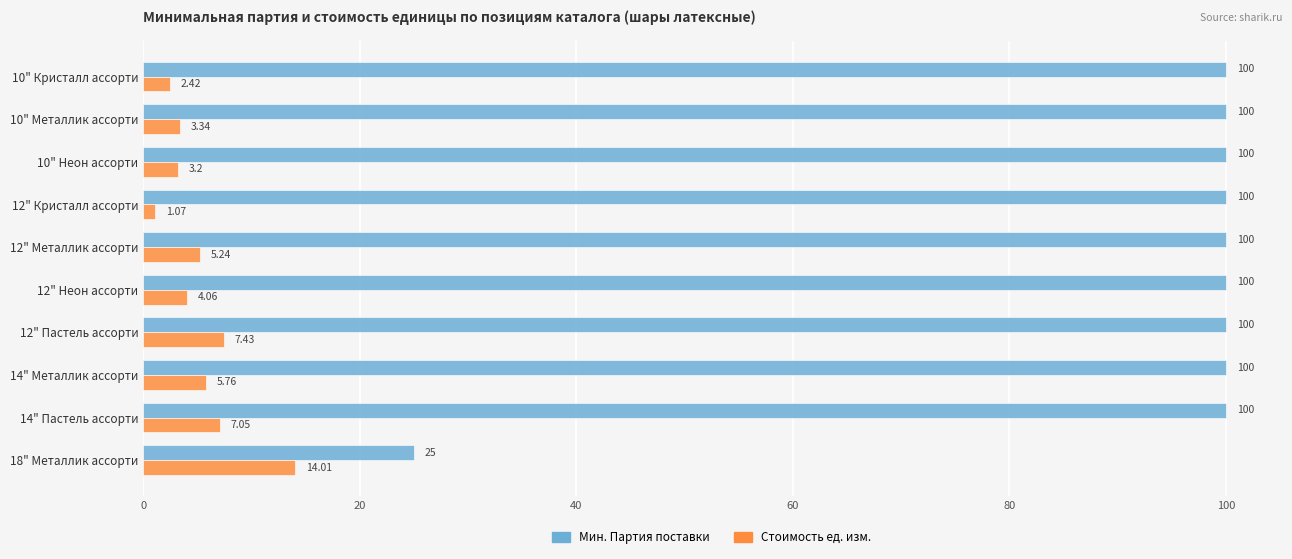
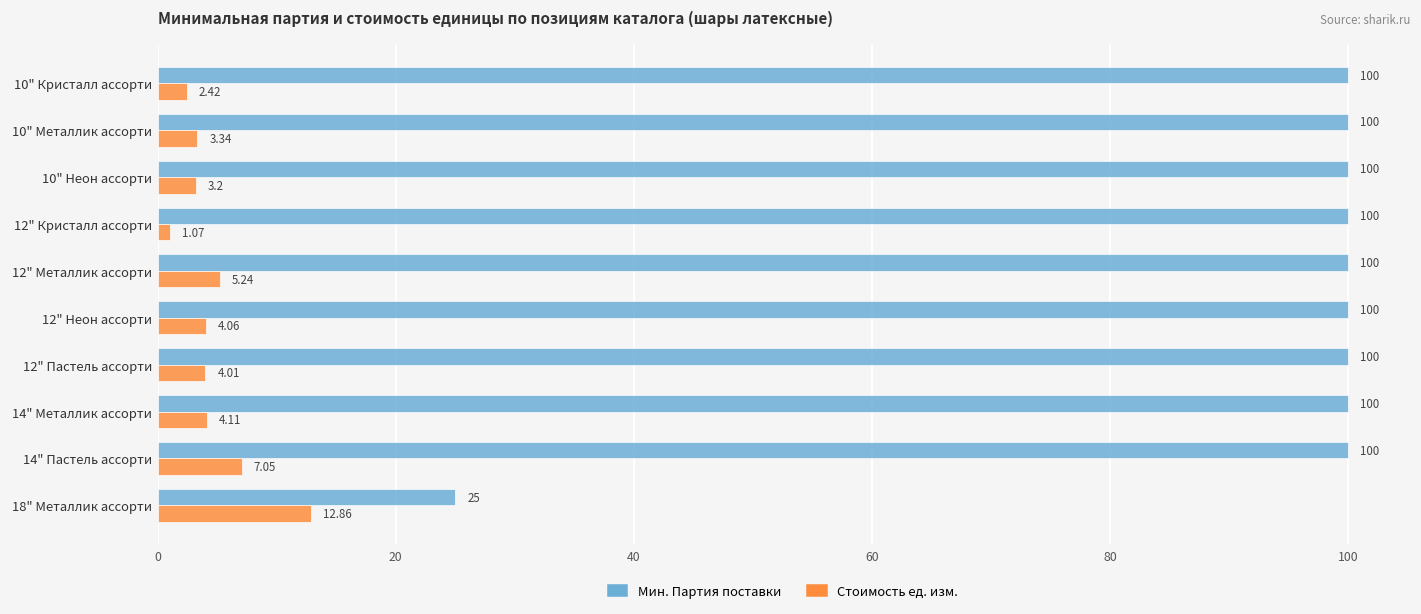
Стоимость ед. изм., 12" Пастель ассорти: 7.43 -> 4.01
Стоимость ед. изм., 14" Металлик ассорти: 5.76 -> 4.11
Стоимость ед. изм., 18" Металлик ассорти: 14.01 -> 12.86
